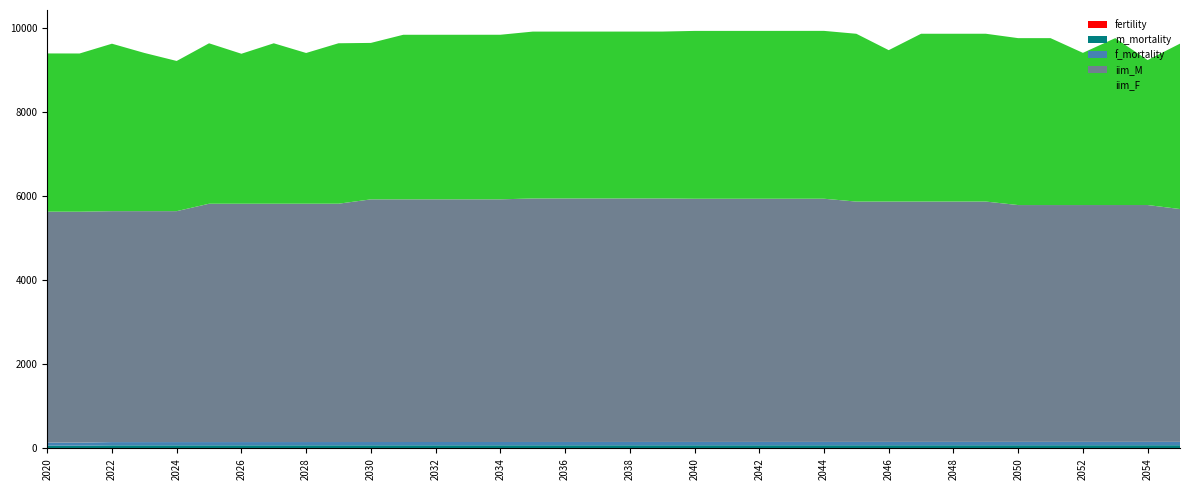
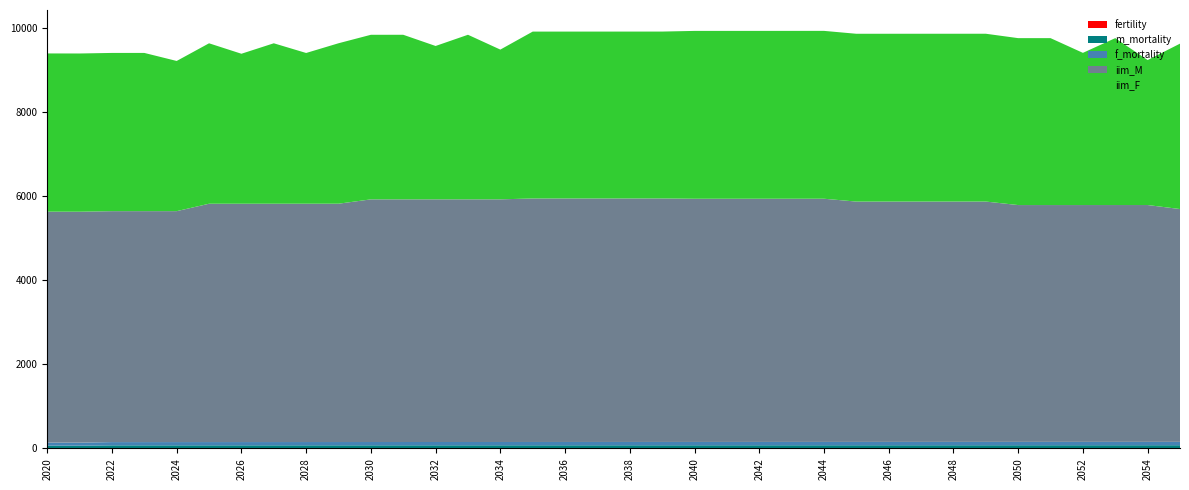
iim_F, 2022: 4000 -> 3800
iim_F, 2030: 3700 -> 3900
iim_F, 2032: 3900 -> 3600
iim_F, 2034: 3900 -> 3600
iim_F, 2046: 3600 -> 4000
